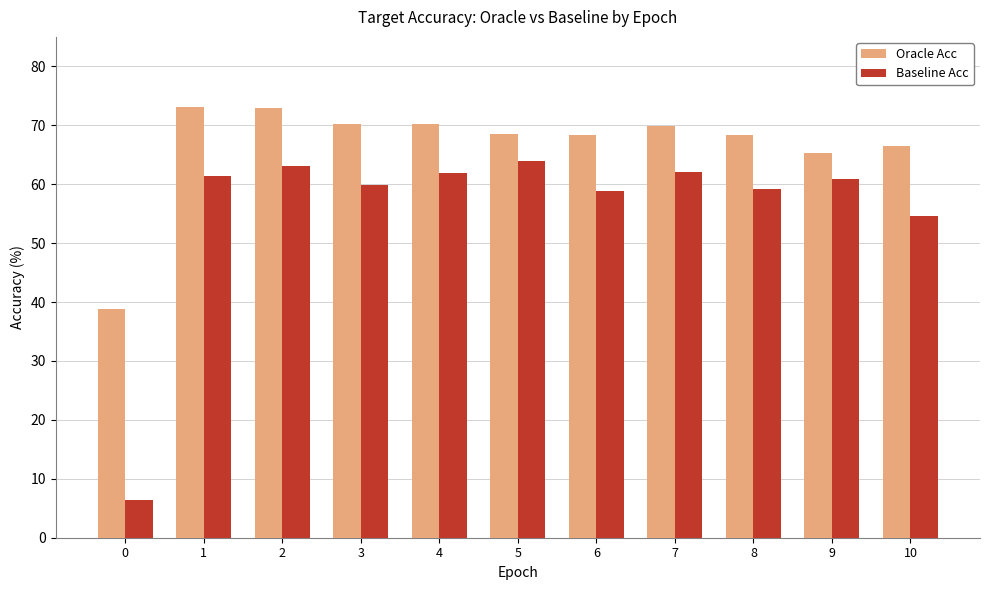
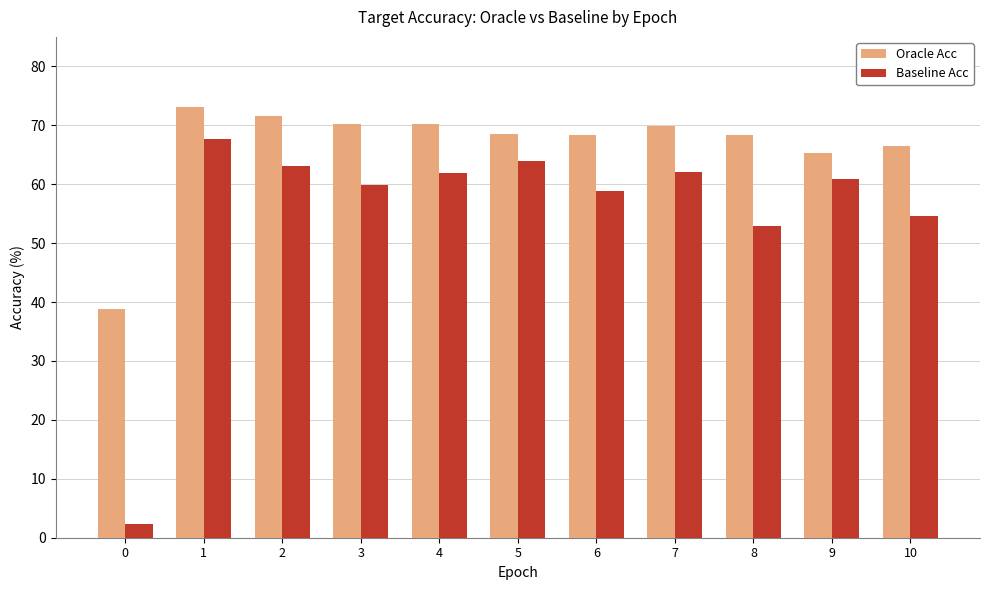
Baseline Acc, 0: 6 -> 2
Baseline Acc, 1: 61 -> 68
Oracle Acc, 2: 73 -> 71
Baseline Acc, 8: 59 -> 53
